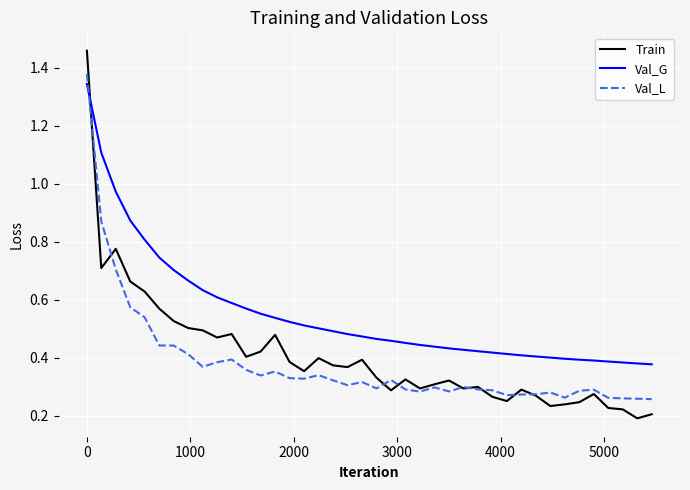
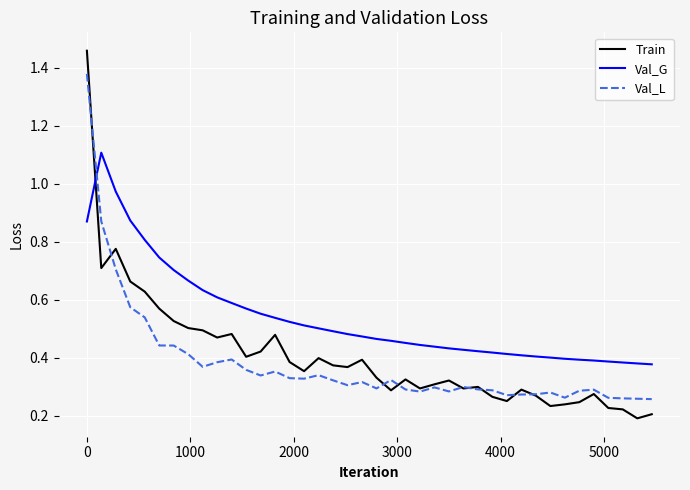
Val_G, 0: 1.34 -> 0.87
